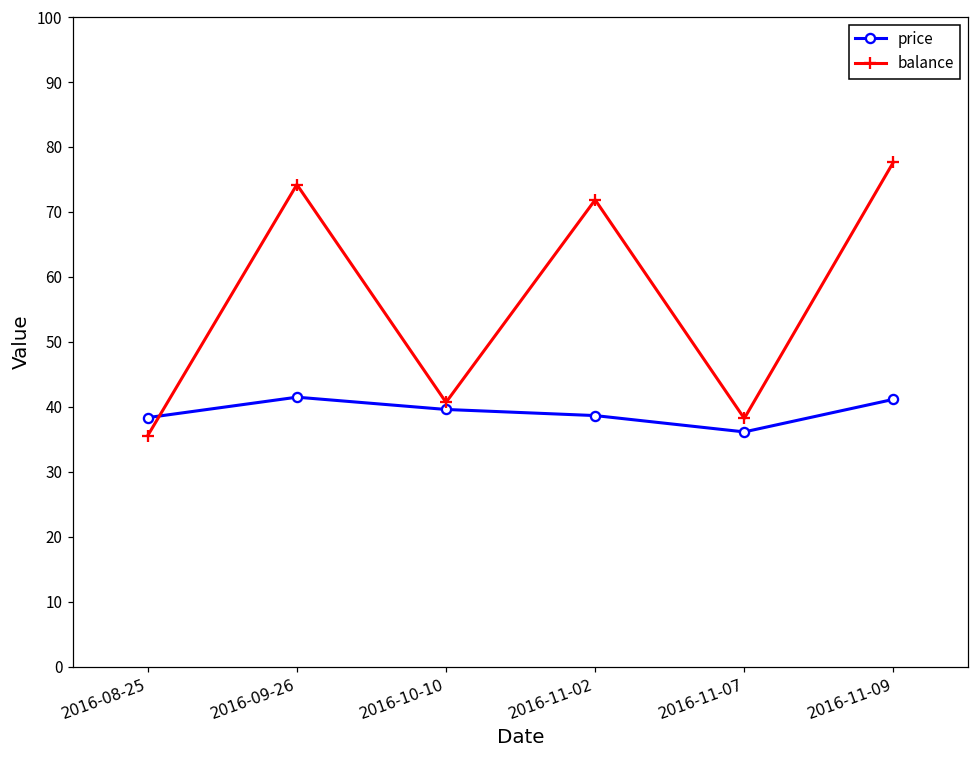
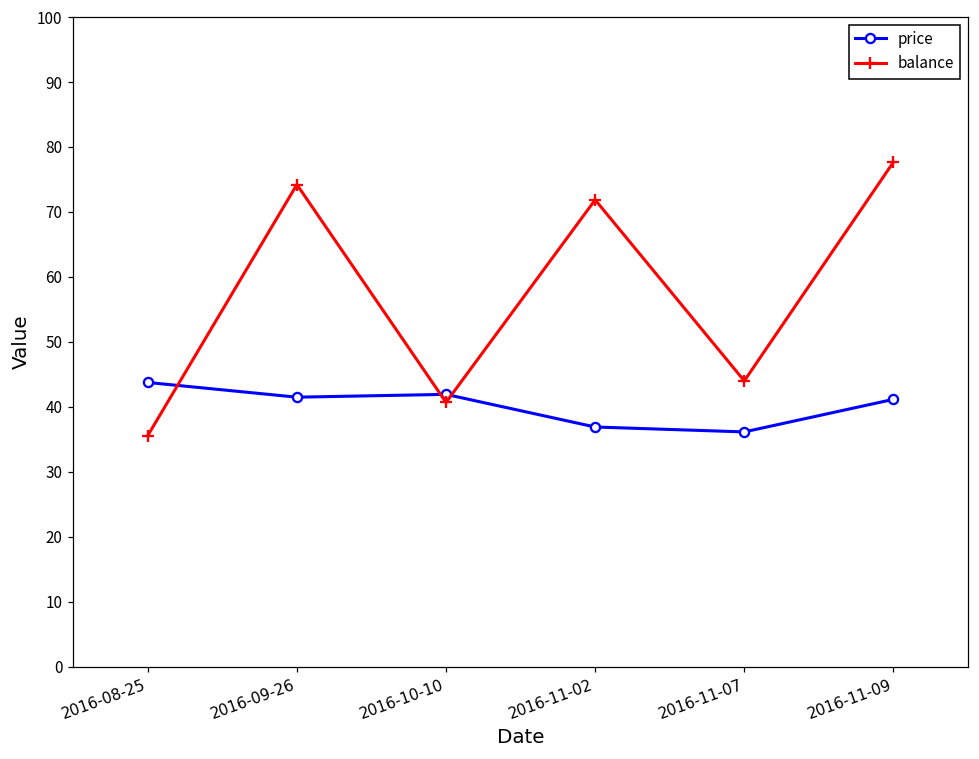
price, 2016-08-25: 38 -> 44
price, 2016-10-10: 40 -> 42
price, 2016-11-02: 39 -> 37
balance, 2016-11-07: 38 -> 44
